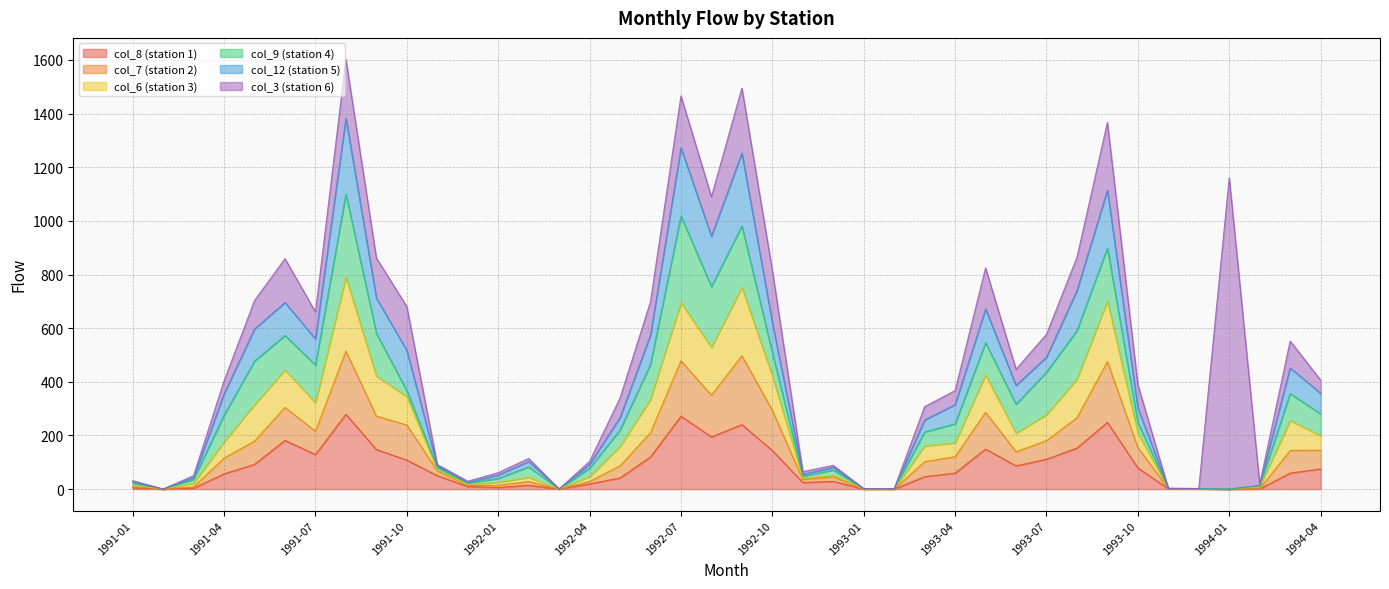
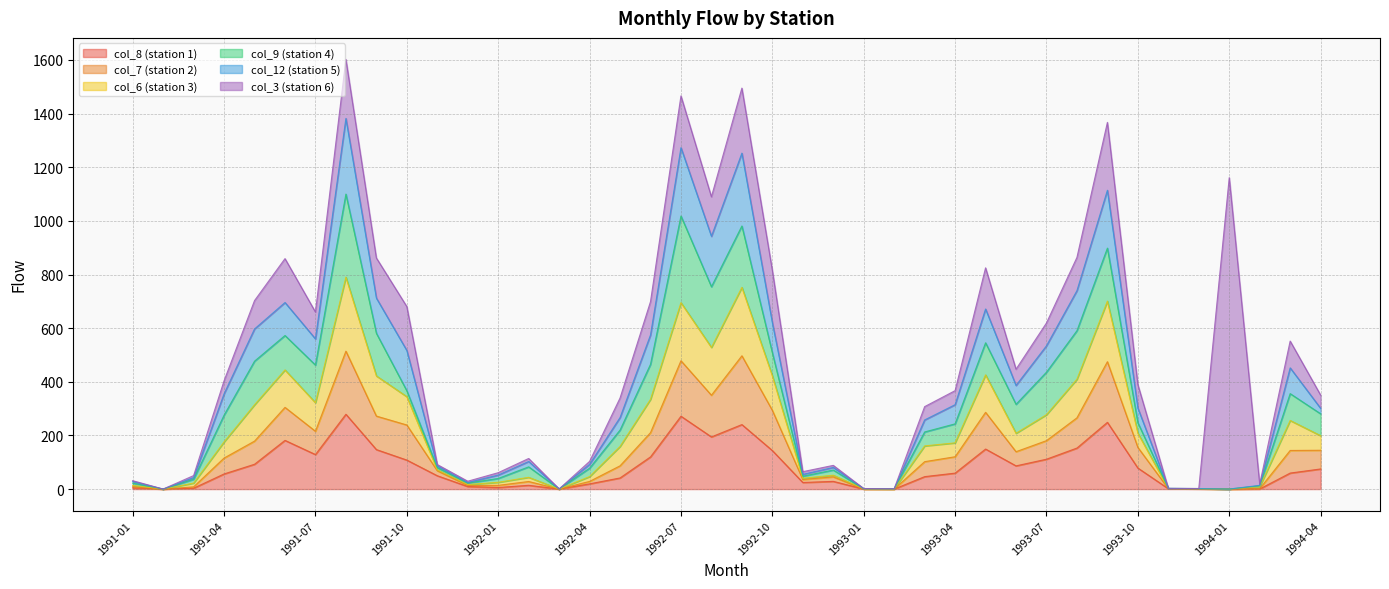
col_12 (station 5), 1993-07: 60 -> 100
col_12 (station 5), 1994-04: 80 -> 20
